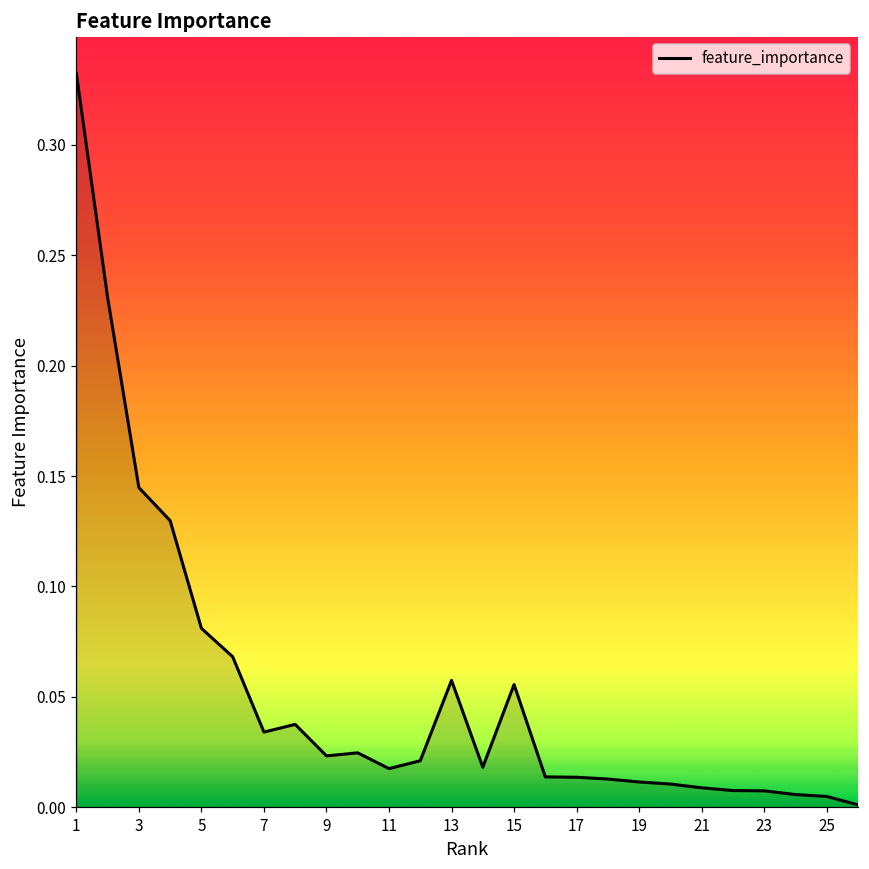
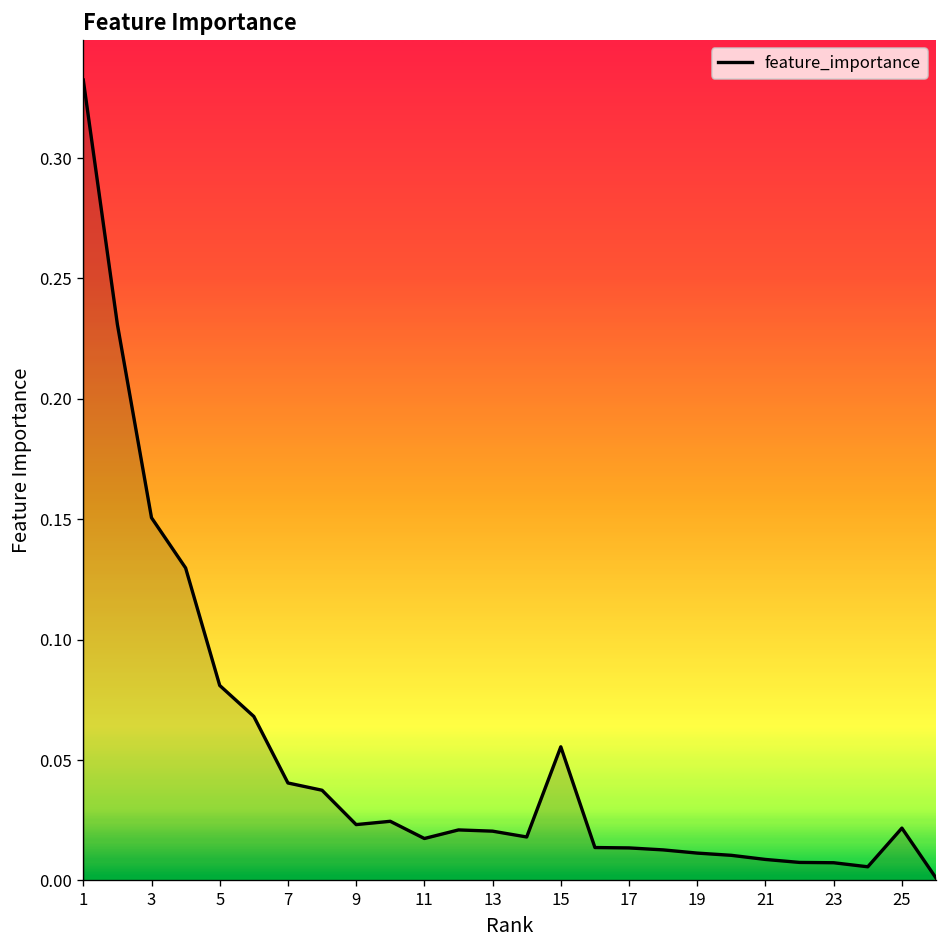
3: 0.145 -> 0.151
7: 0.034 -> 0.040
13: 0.057 -> 0.020
25: 0.005 -> 0.022
